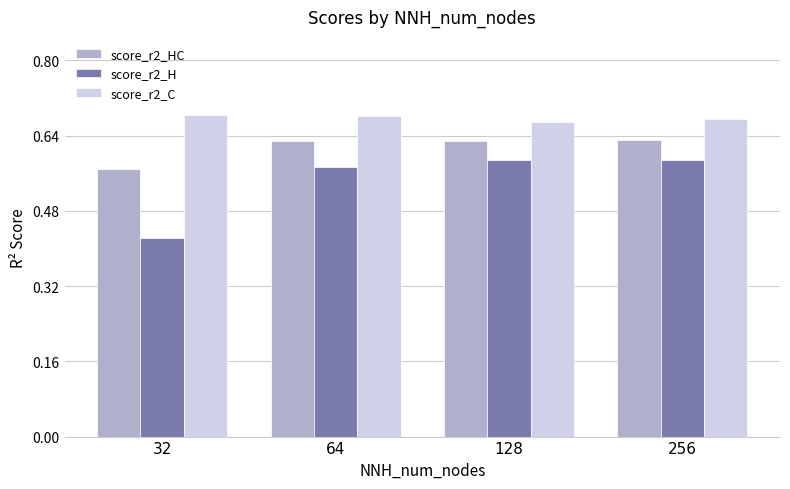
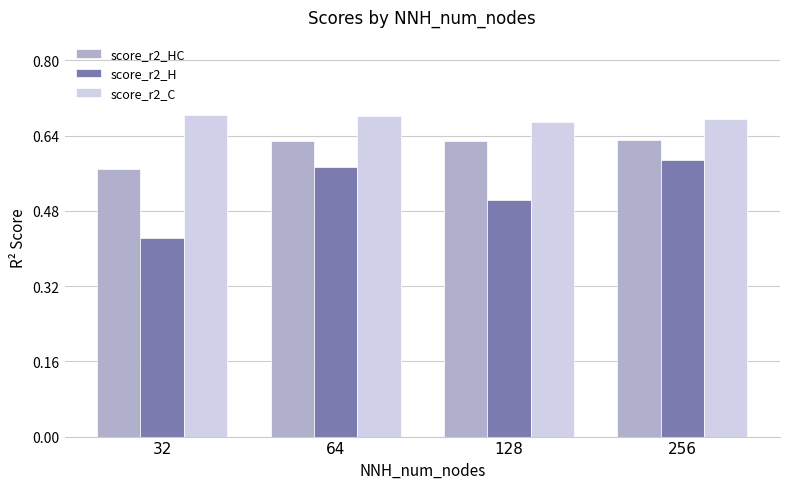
score_r2_H, 128: 0.59 -> 0.50
